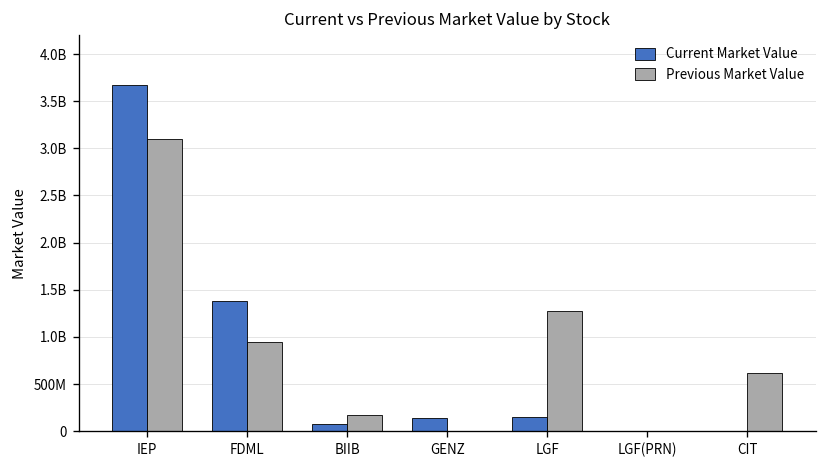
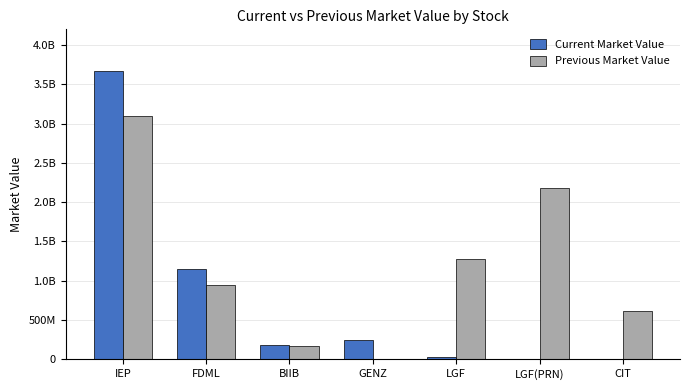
Current Market Value, FDML: 1400000000 -> 1200000000
Current Market Value, BIIB: 100000000 -> 200000000
Current Market Value, GENZ: 100000000 -> 300000000
Current Market Value, LGF: 100000000 -> 0
Previous Market Value, LGF(PRN): 0 -> 2200000000
